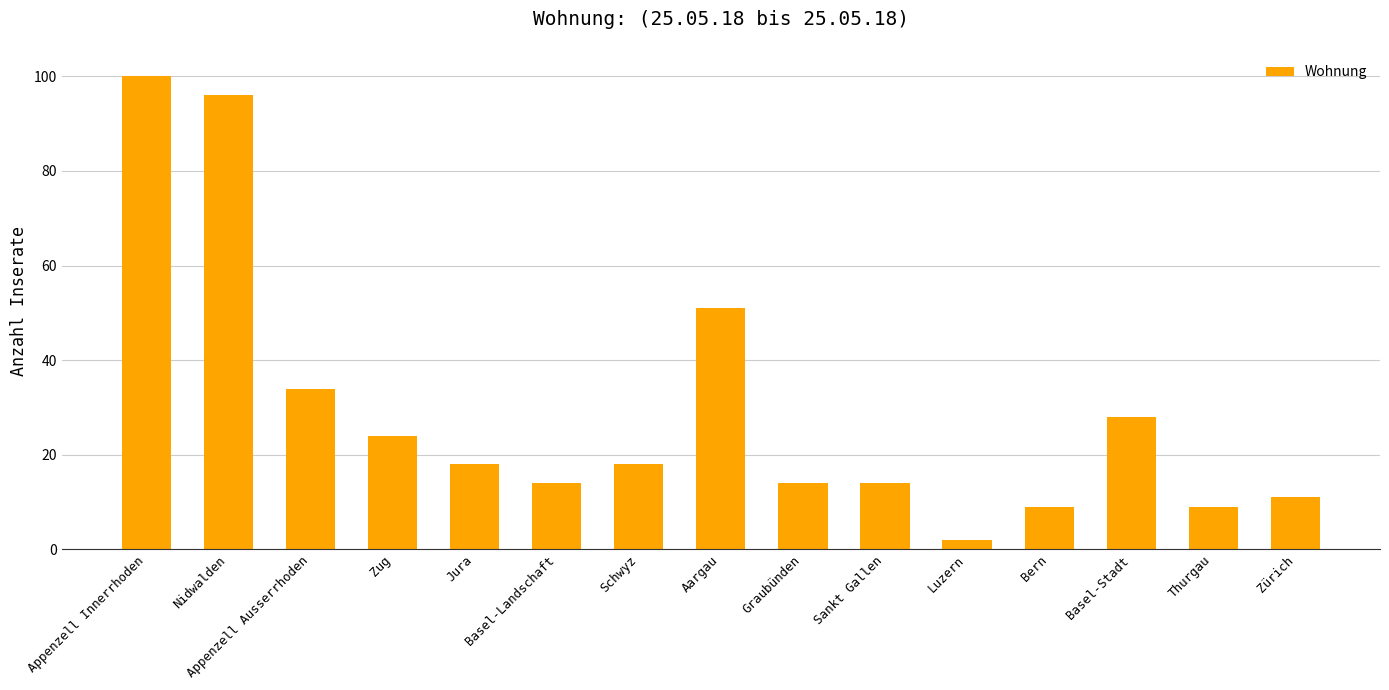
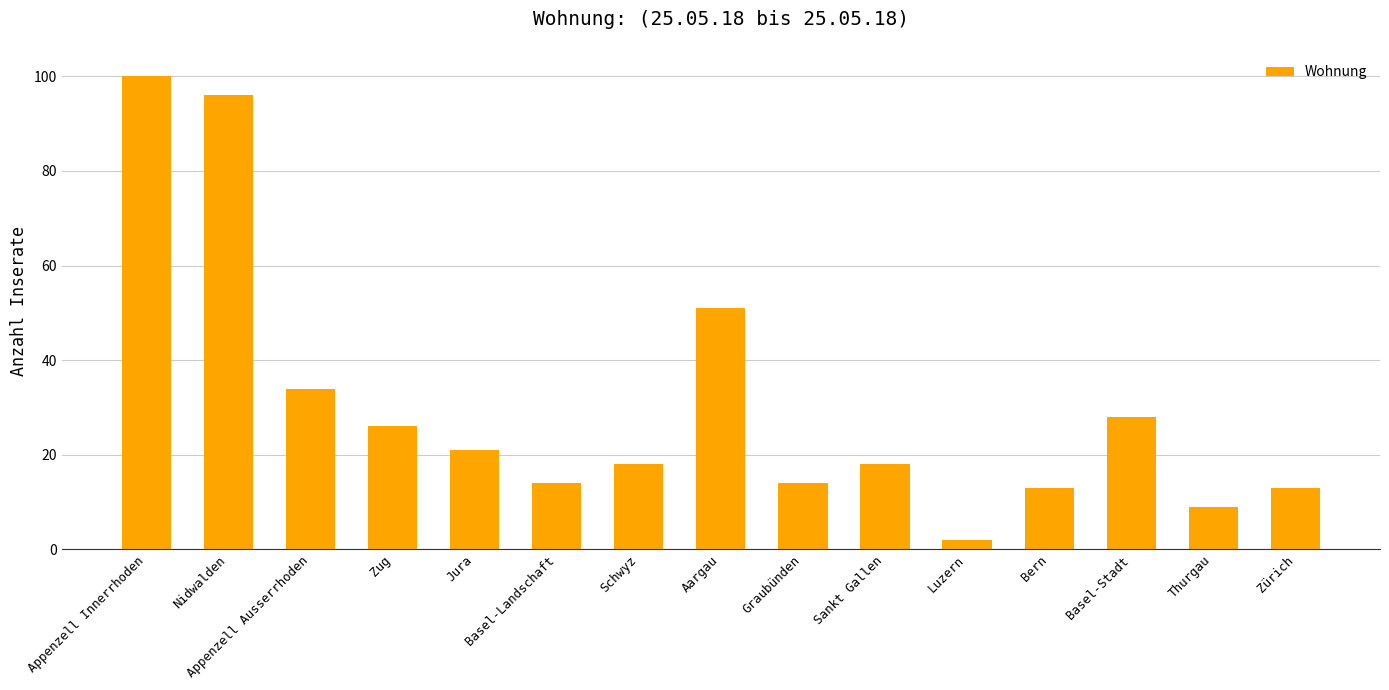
Zug: 24 -> 26
Jura: 18 -> 21
Sankt Gallen: 14 -> 18
Bern: 9 -> 13
Zürich: 11 -> 13
